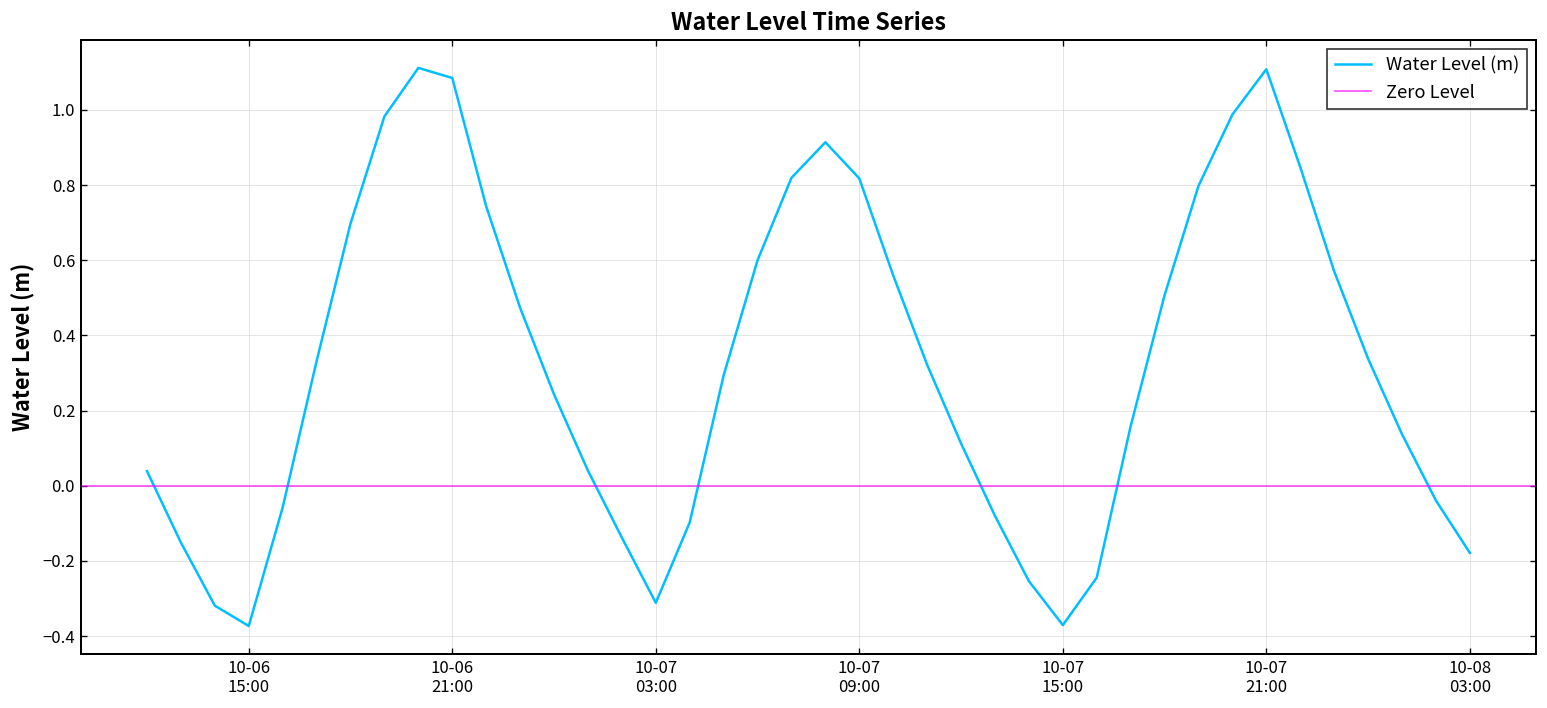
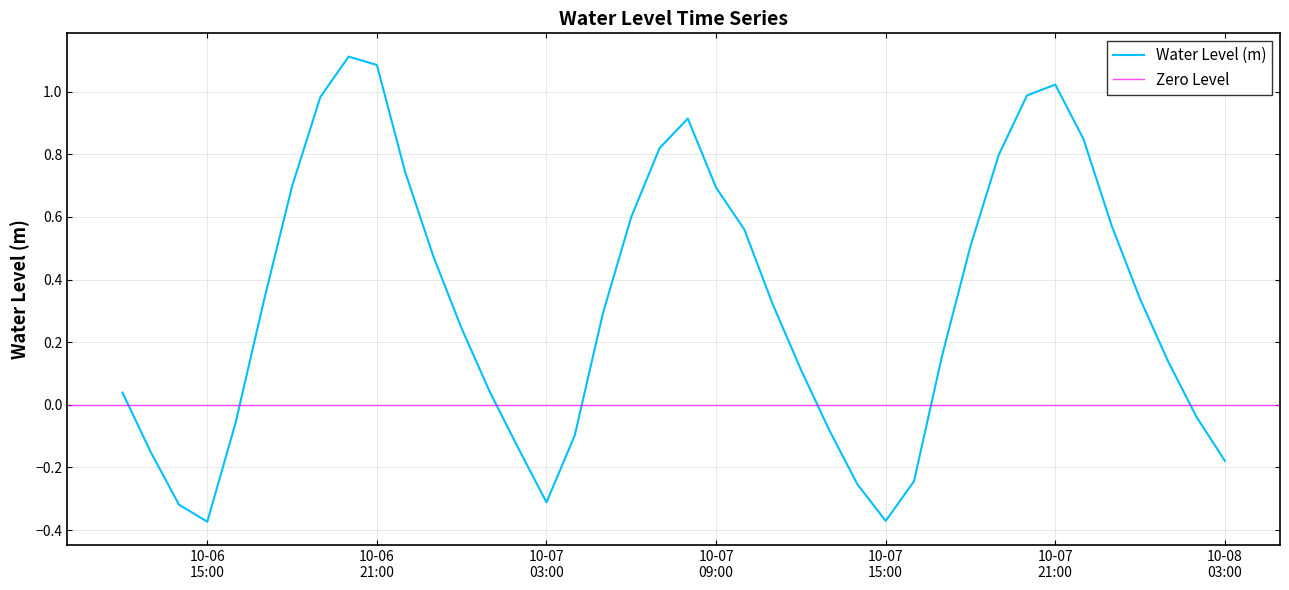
10-07 09:00: 0.82 -> 0.69
10-07 21:00: 1.11 -> 1.02
